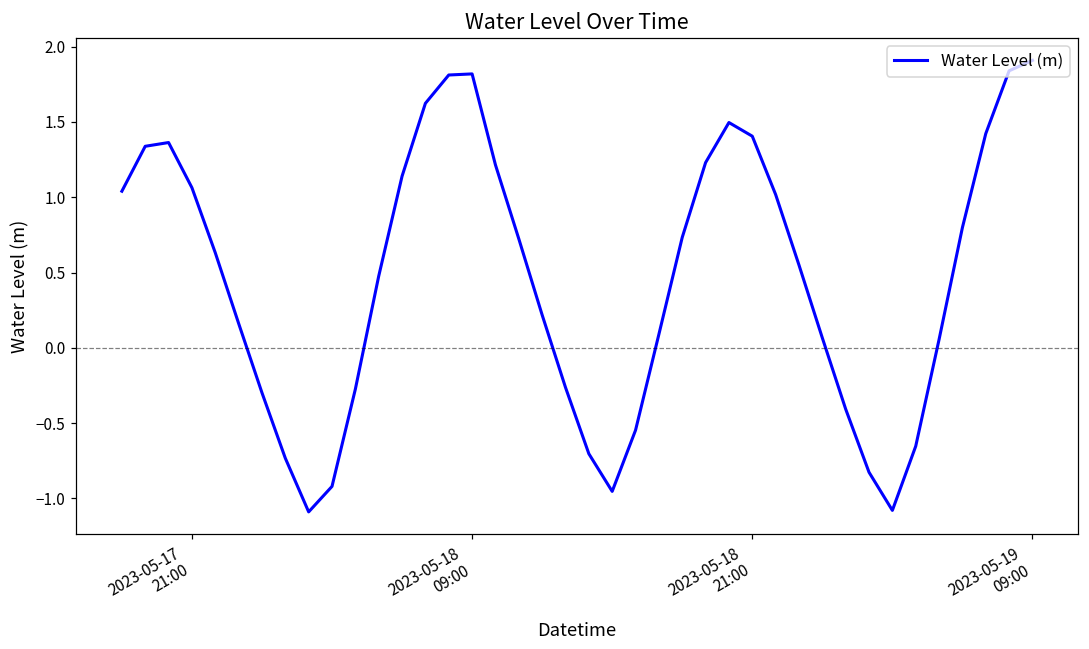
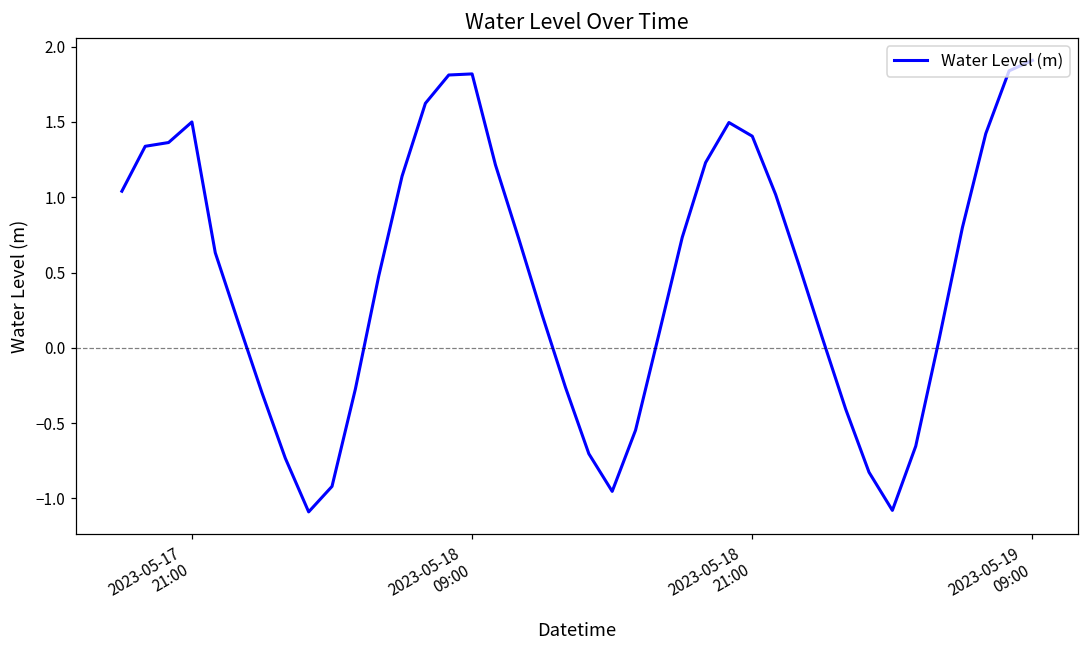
2023-05-17 21:00: 1.06 -> 1.50
